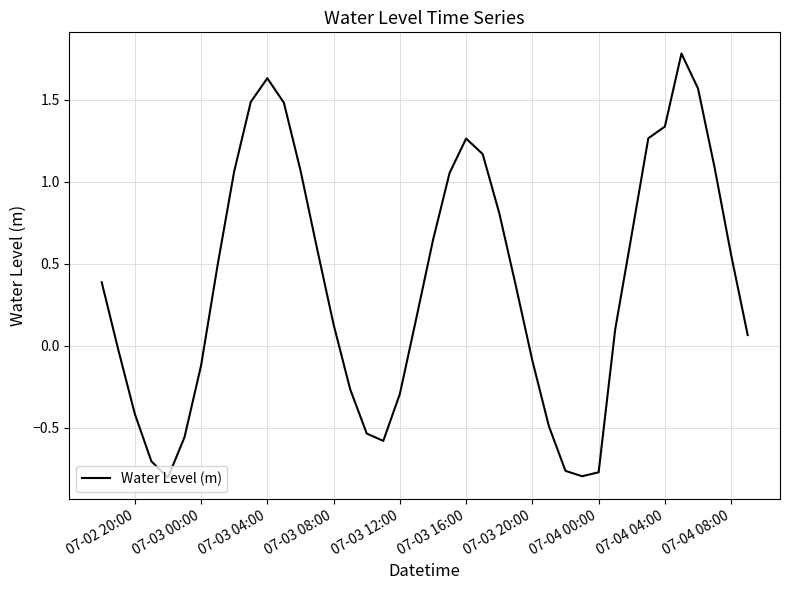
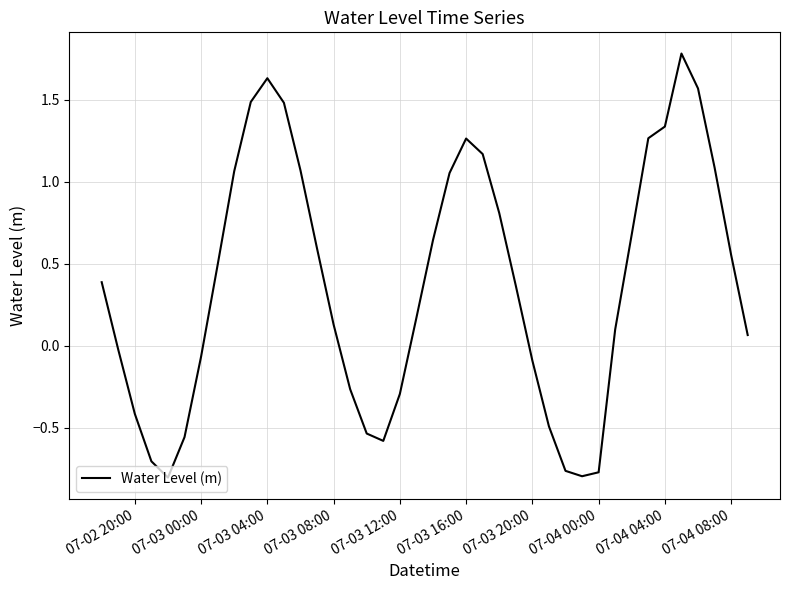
07-03 00:00: -0.12 -> -0.07
